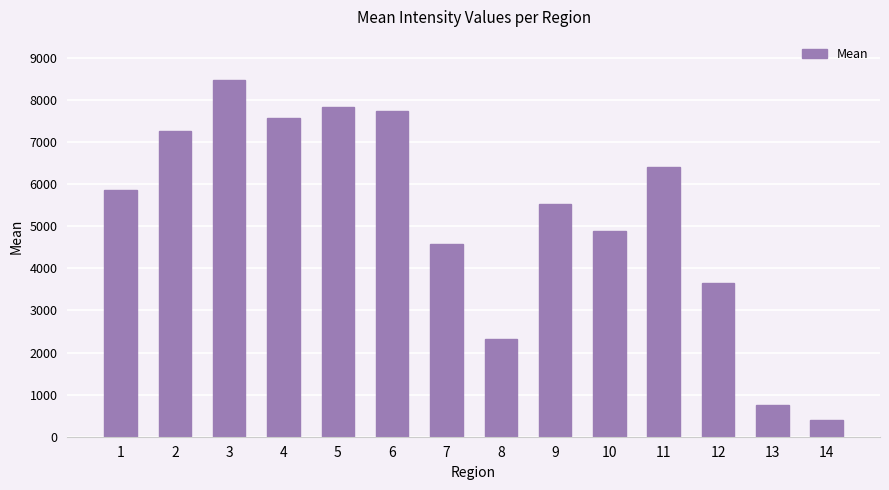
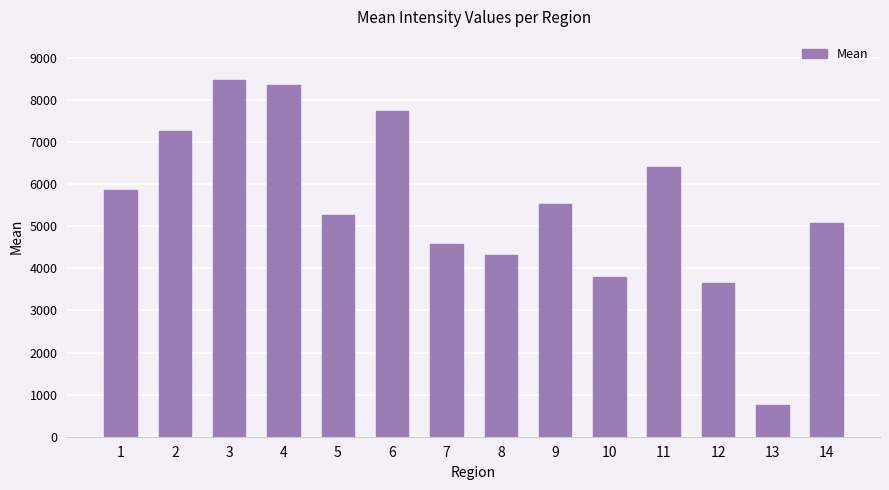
4: 7600 -> 8400
5: 7800 -> 5300
8: 2300 -> 4300
10: 4900 -> 3800
14: 400 -> 5100
